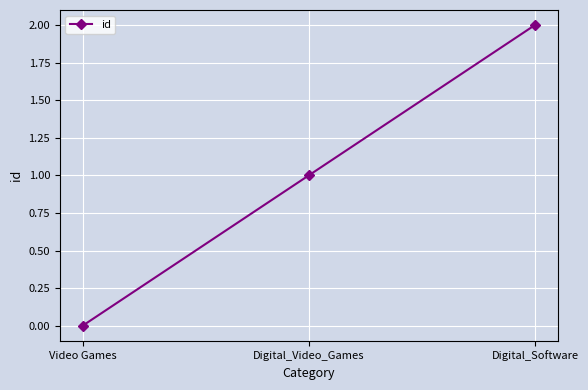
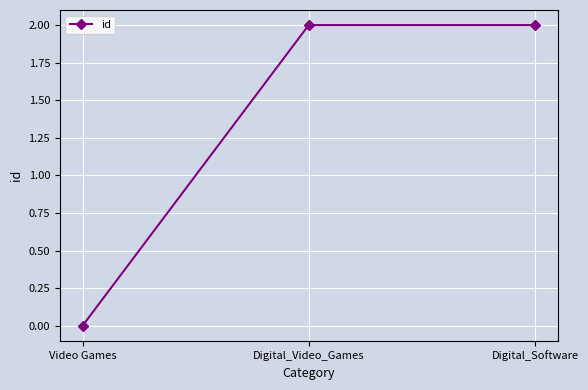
Digital_Video_Games: 1 -> 2
